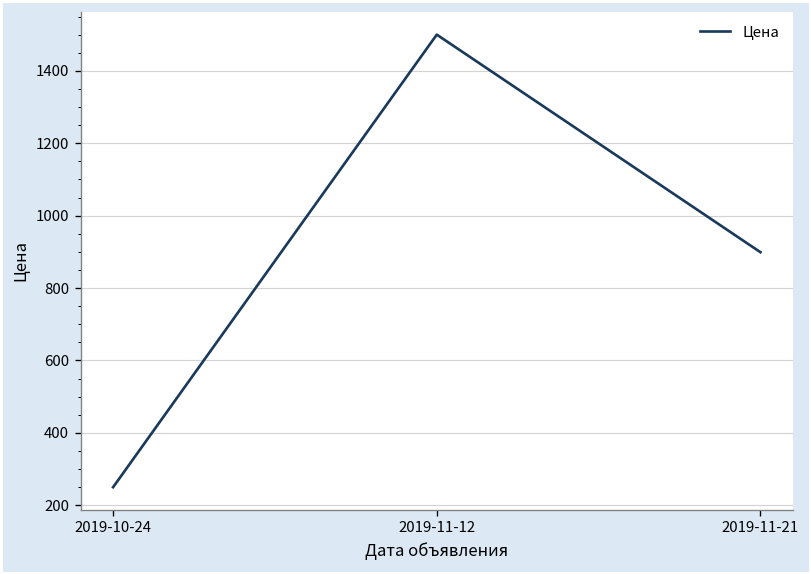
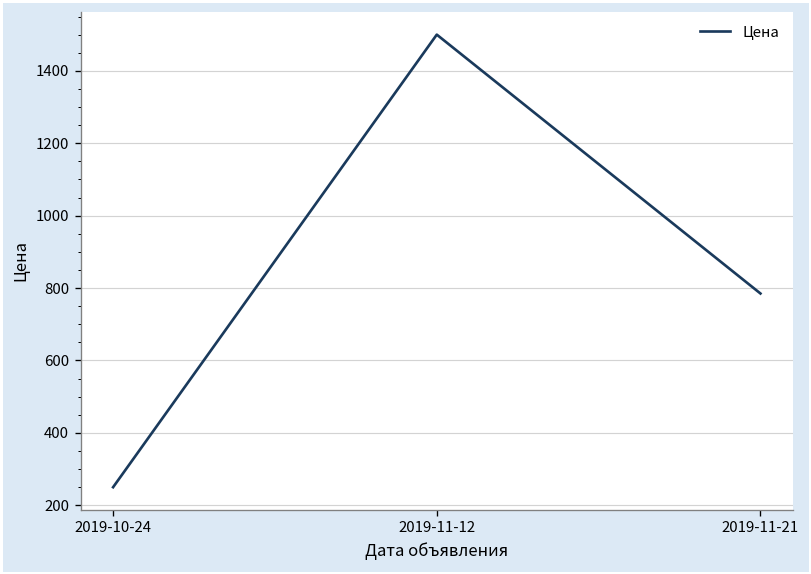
2019-11-21: 900 -> 790
